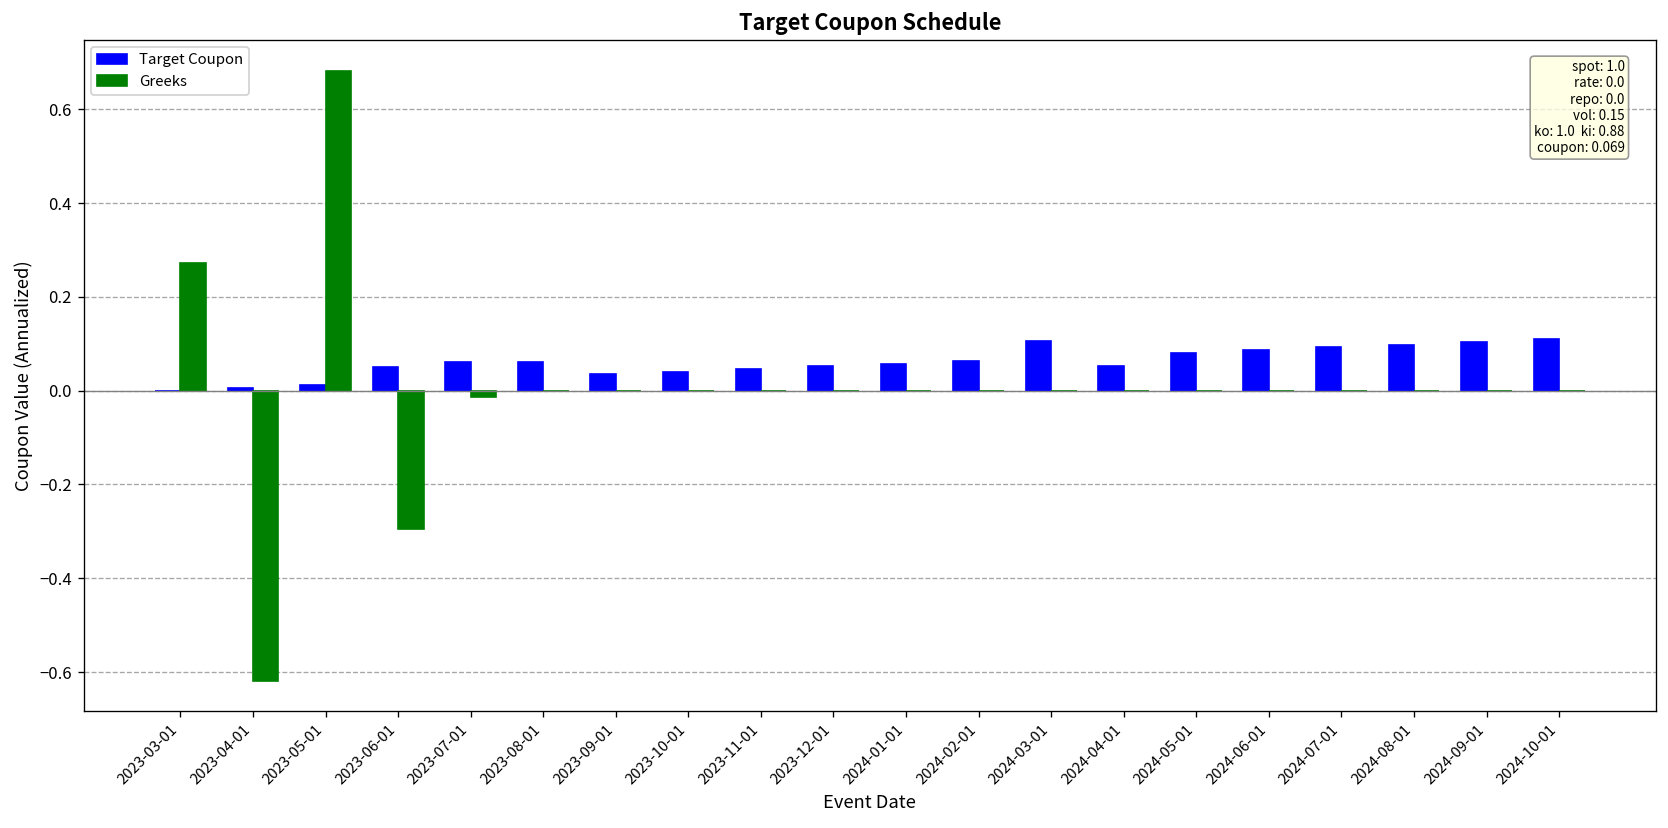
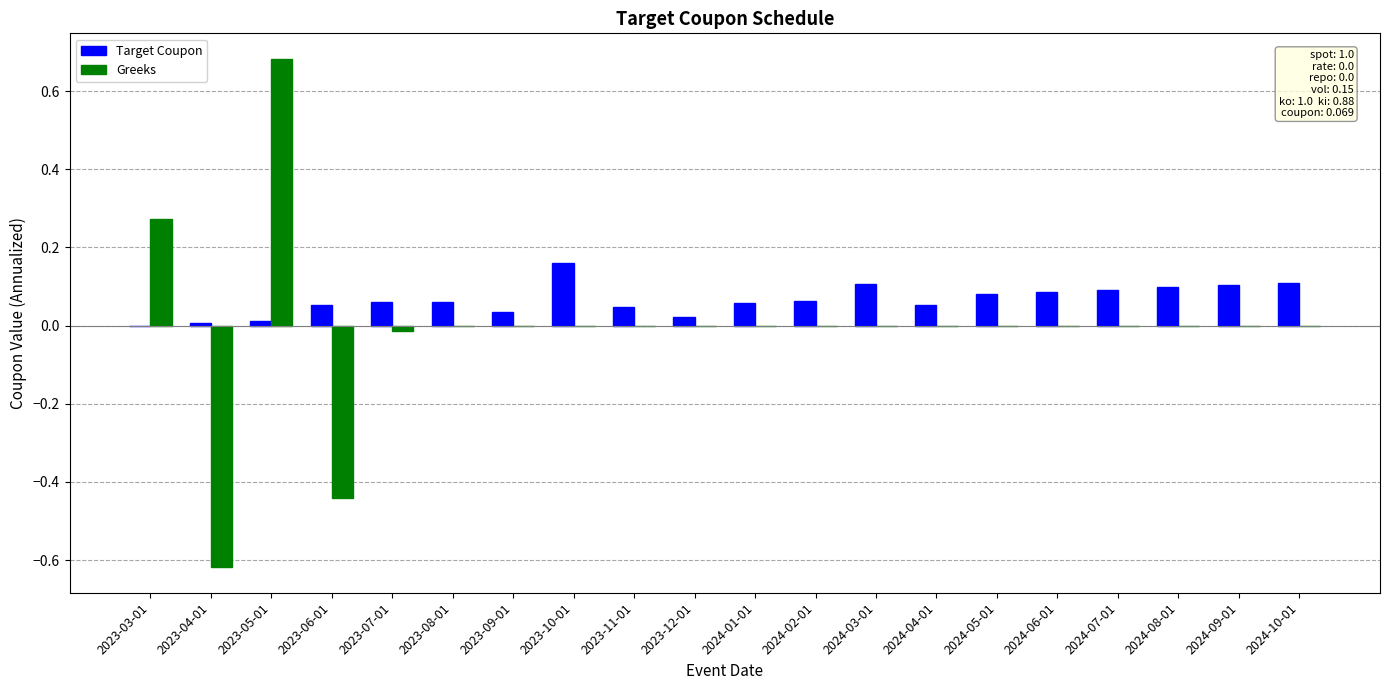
Greeks, 2023-06-01: -0.30 -> -0.44
Target Coupon, 2023-10-01: 0.04 -> 0.16
Target Coupon, 2023-12-01: 0.05 -> 0.02
